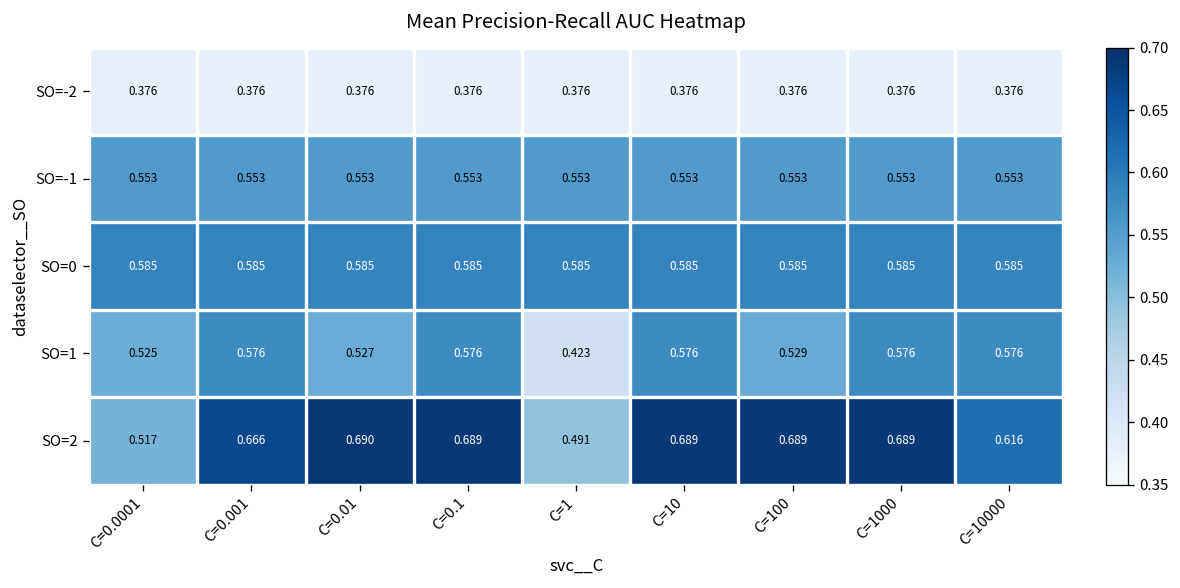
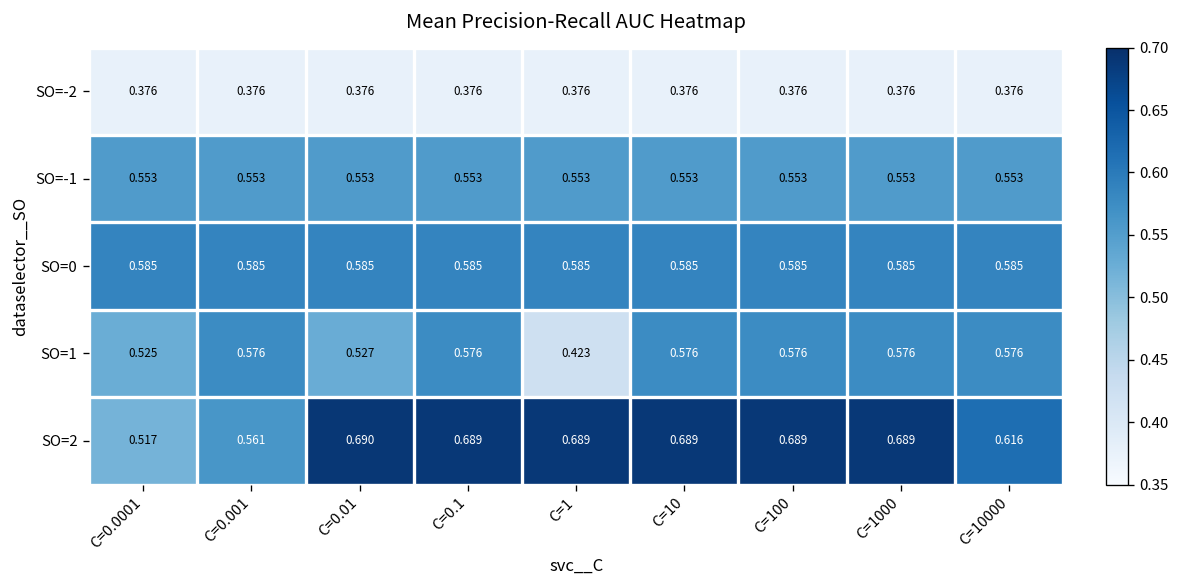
SO=1, C=100: 0.529 -> 0.576
SO=2, C=0.001: 0.666 -> 0.561
SO=2, C=1: 0.491 -> 0.689
